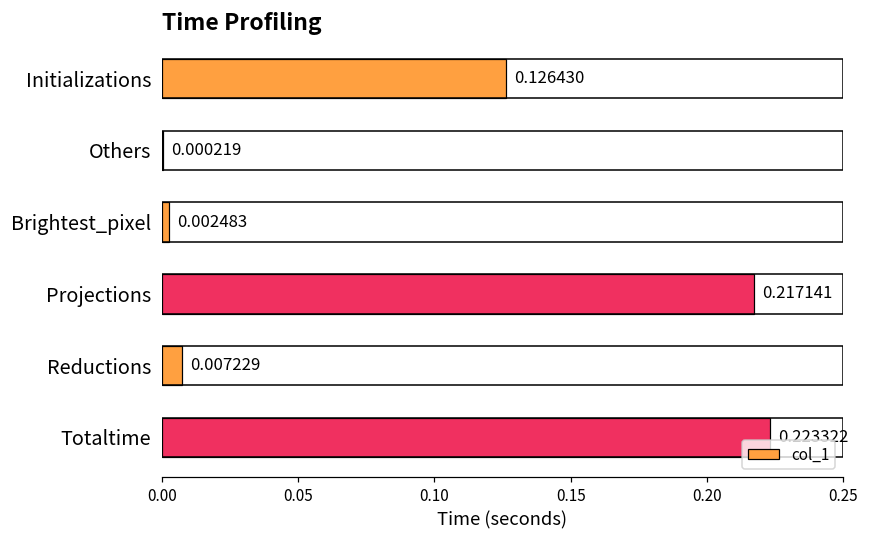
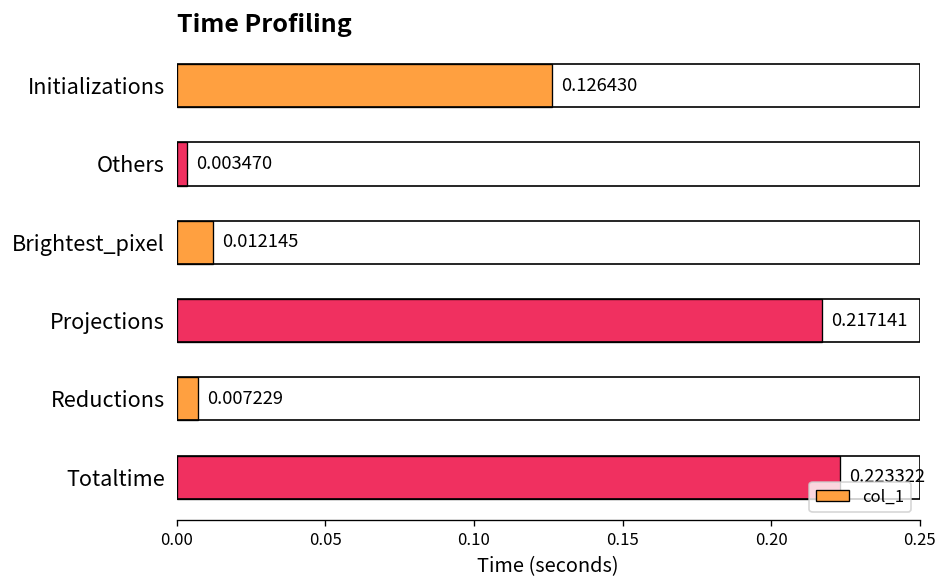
Others: 0.000219 -> 0.003470
Brightest_pixel: 0.002483 -> 0.012145
